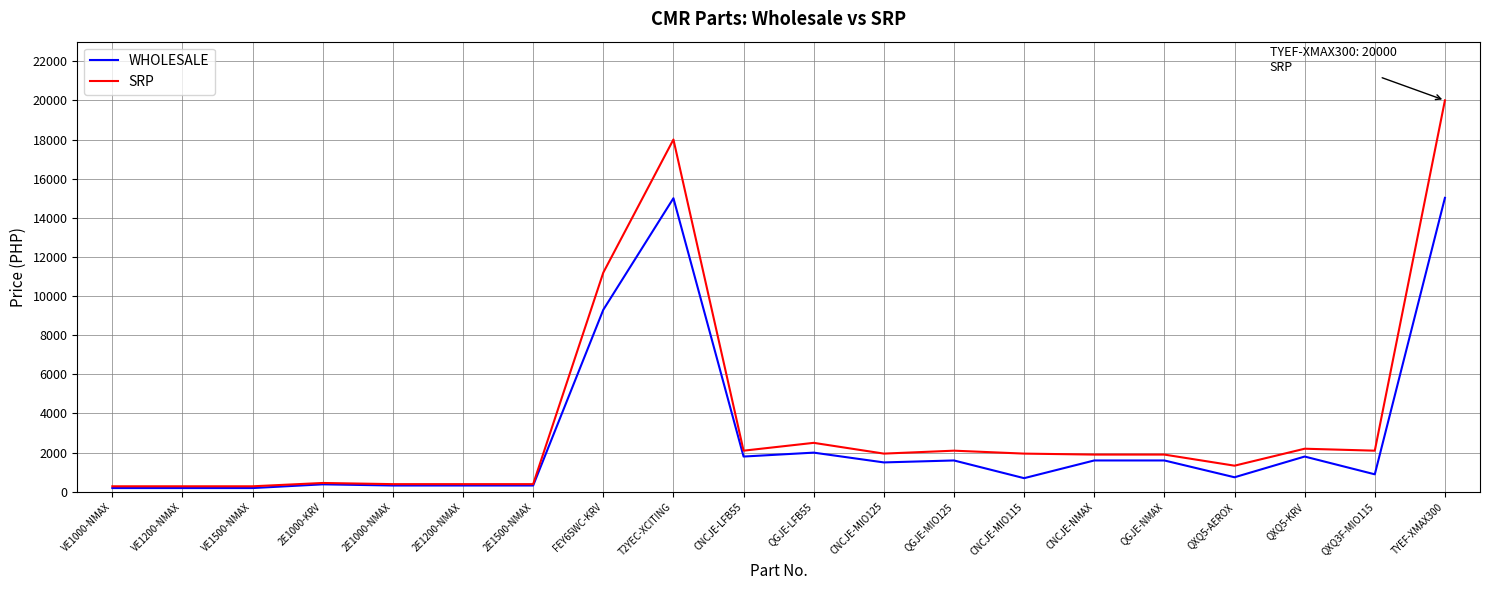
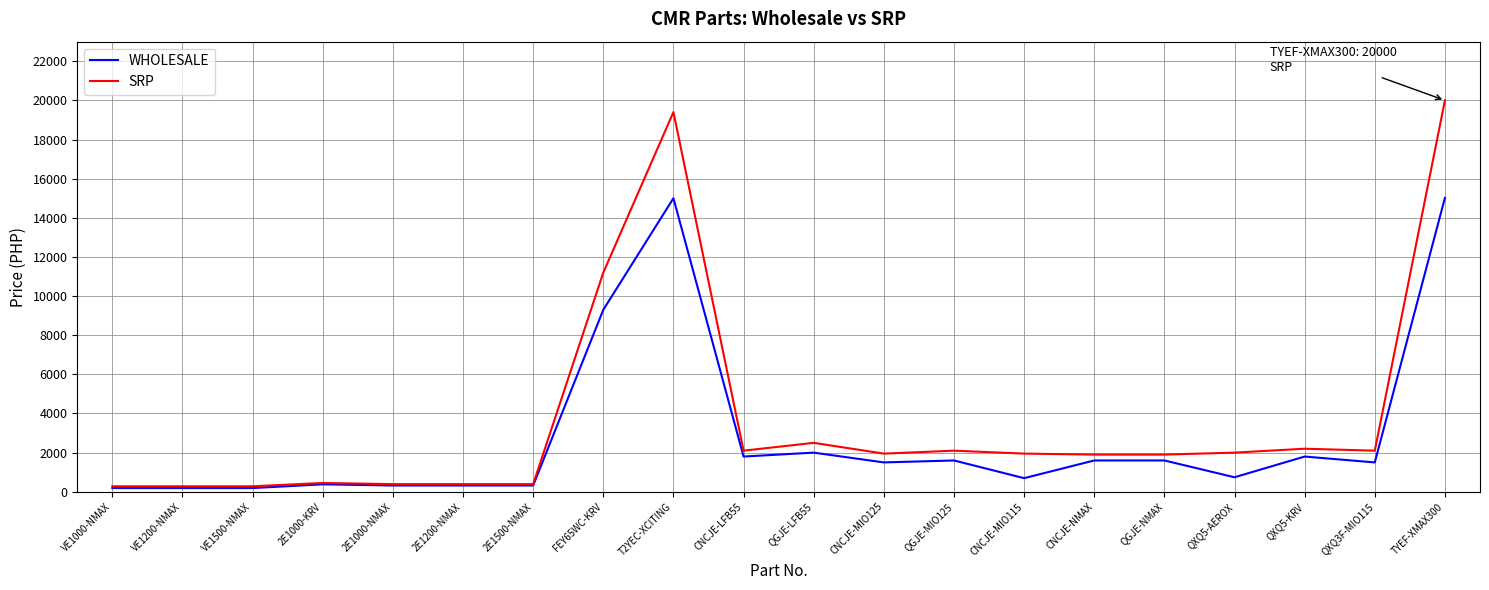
SRP, T2YEC-XCITING: 18000 -> 19400
SRP, QXQ5-AEROX: 1300 -> 2000
WHOLESALE, QXQ3F-MIO115: 900 -> 1500
